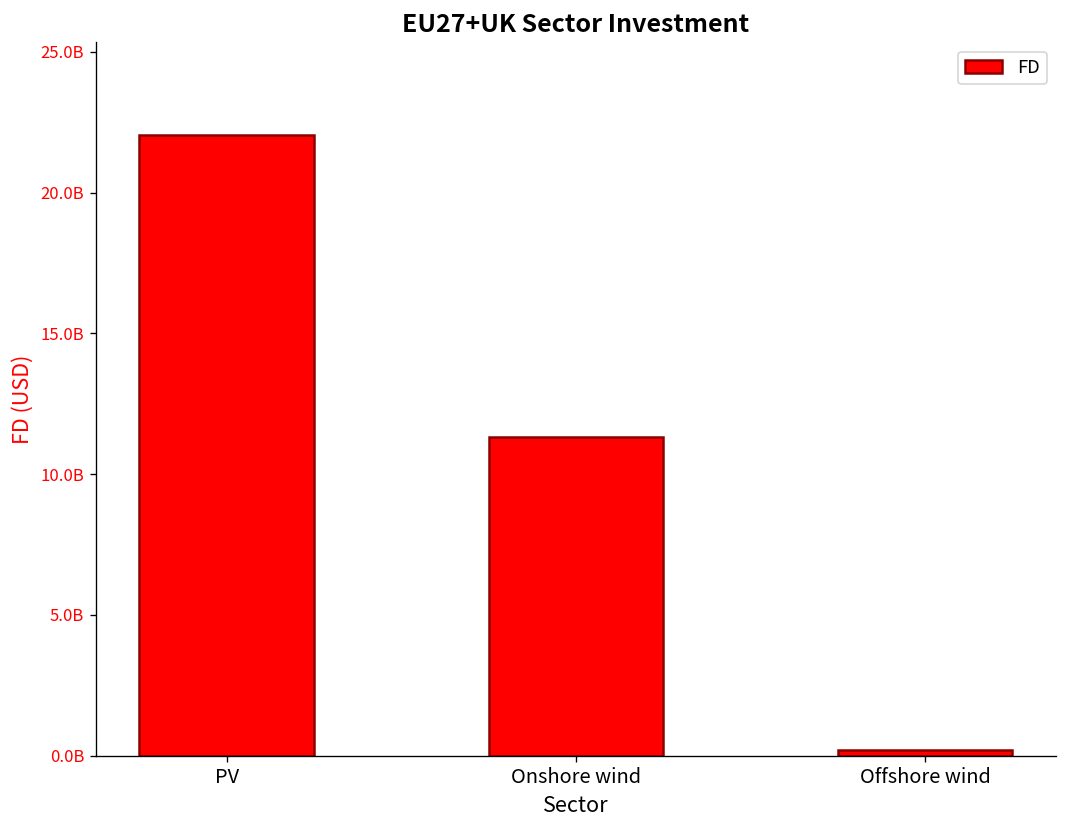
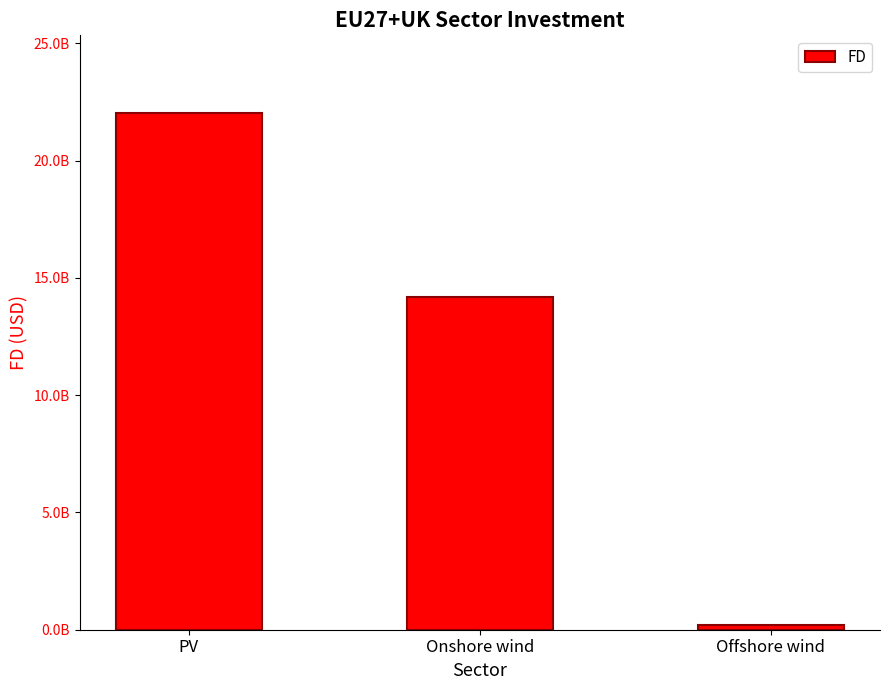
Onshore wind: 11300000000 -> 14200000000
